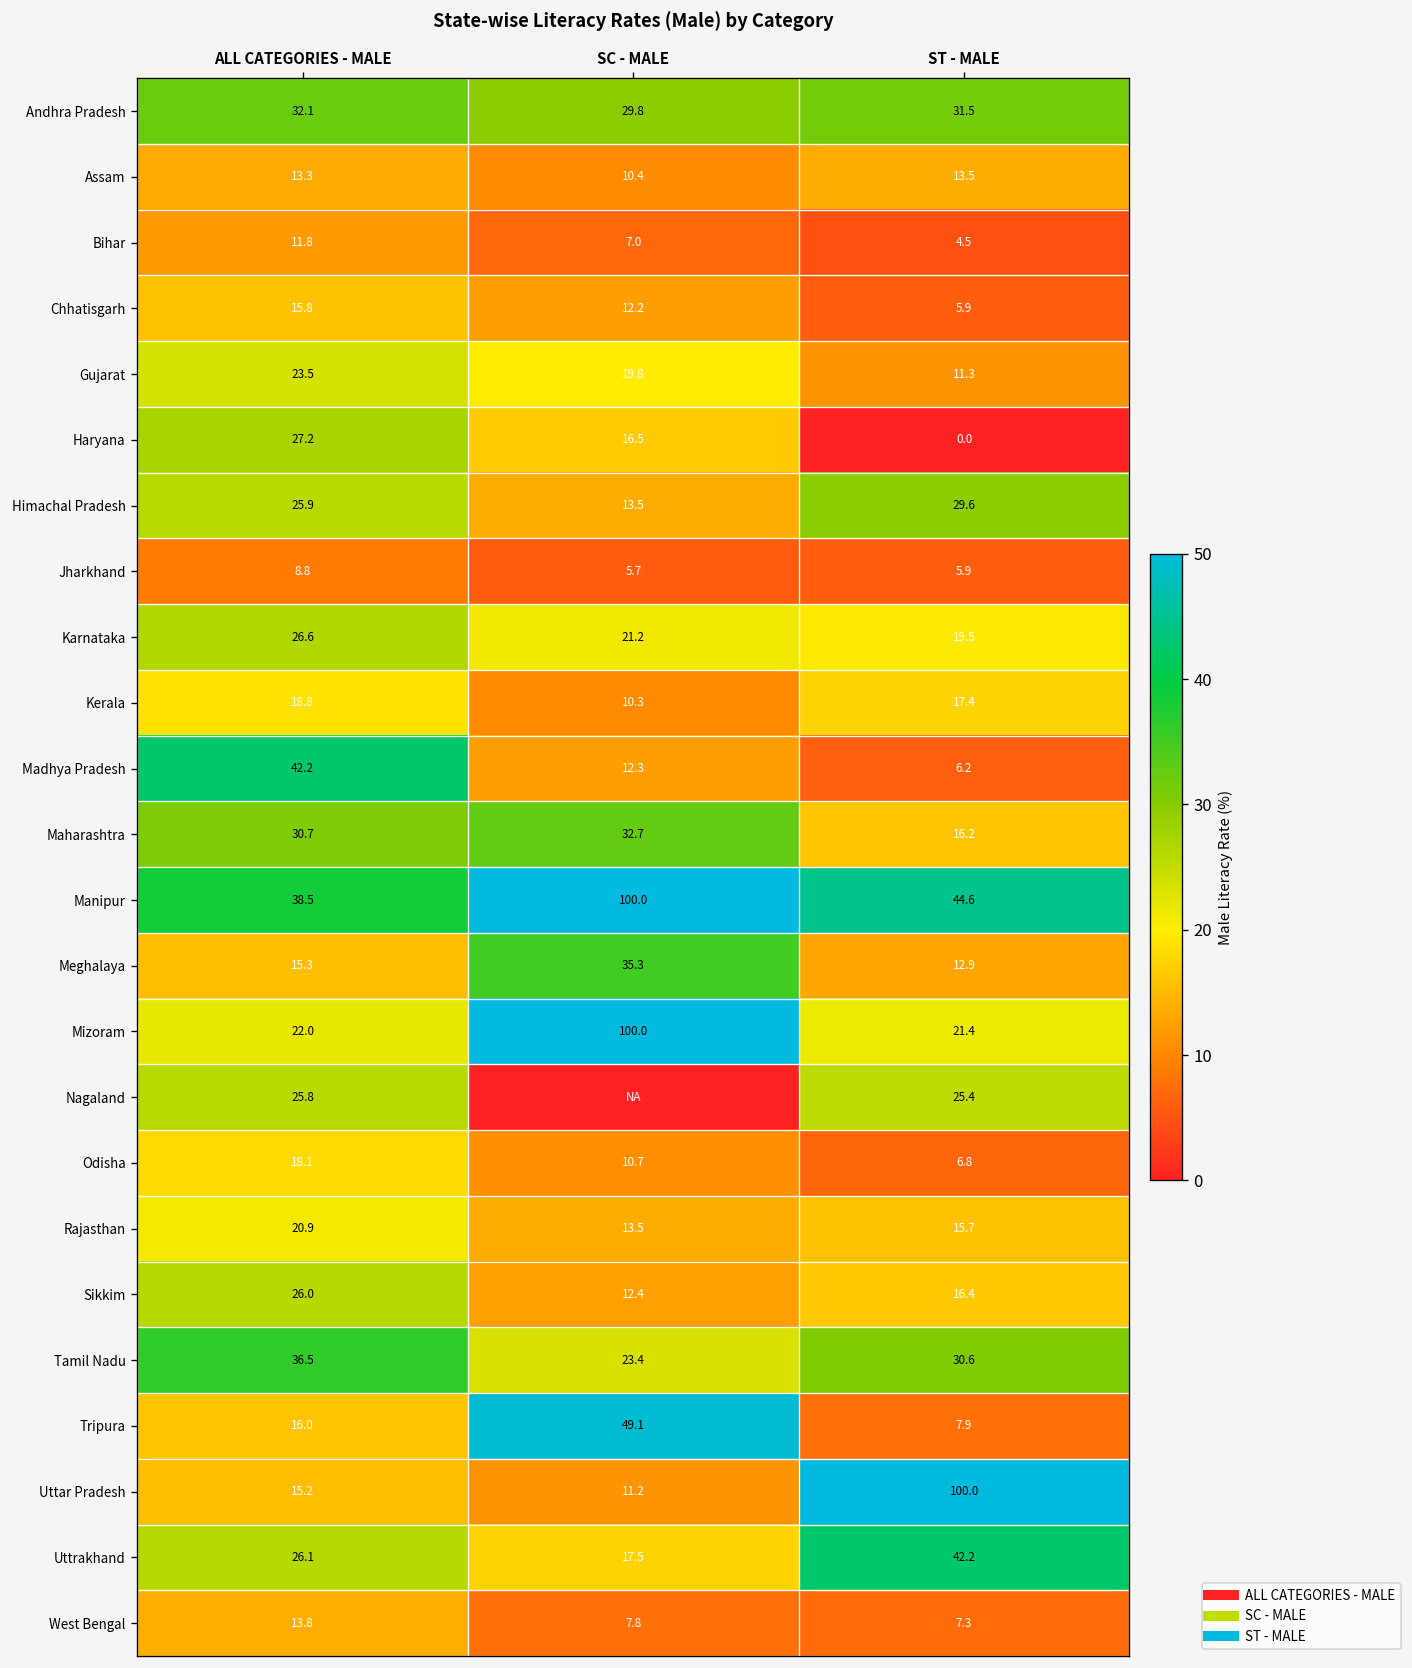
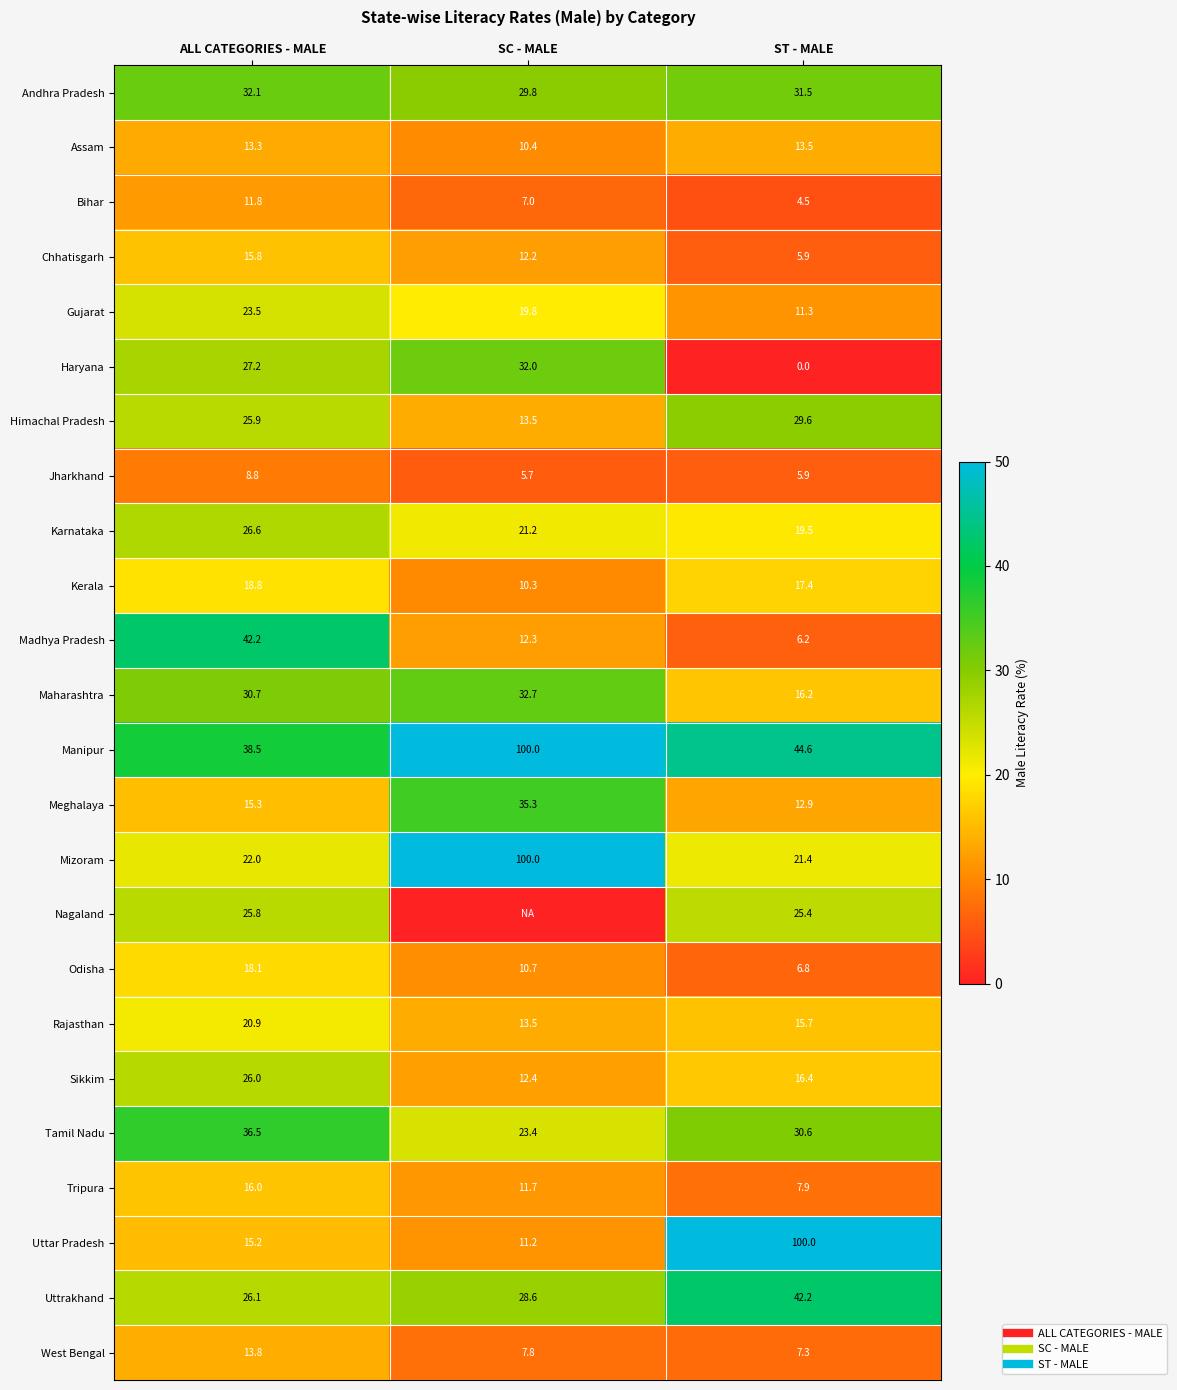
Haryana, SC - MALE: 16.5 -> 32.0
Tripura, SC - MALE: 49.1 -> 11.7
Uttrakhand, SC - MALE: 17.5 -> 28.6
